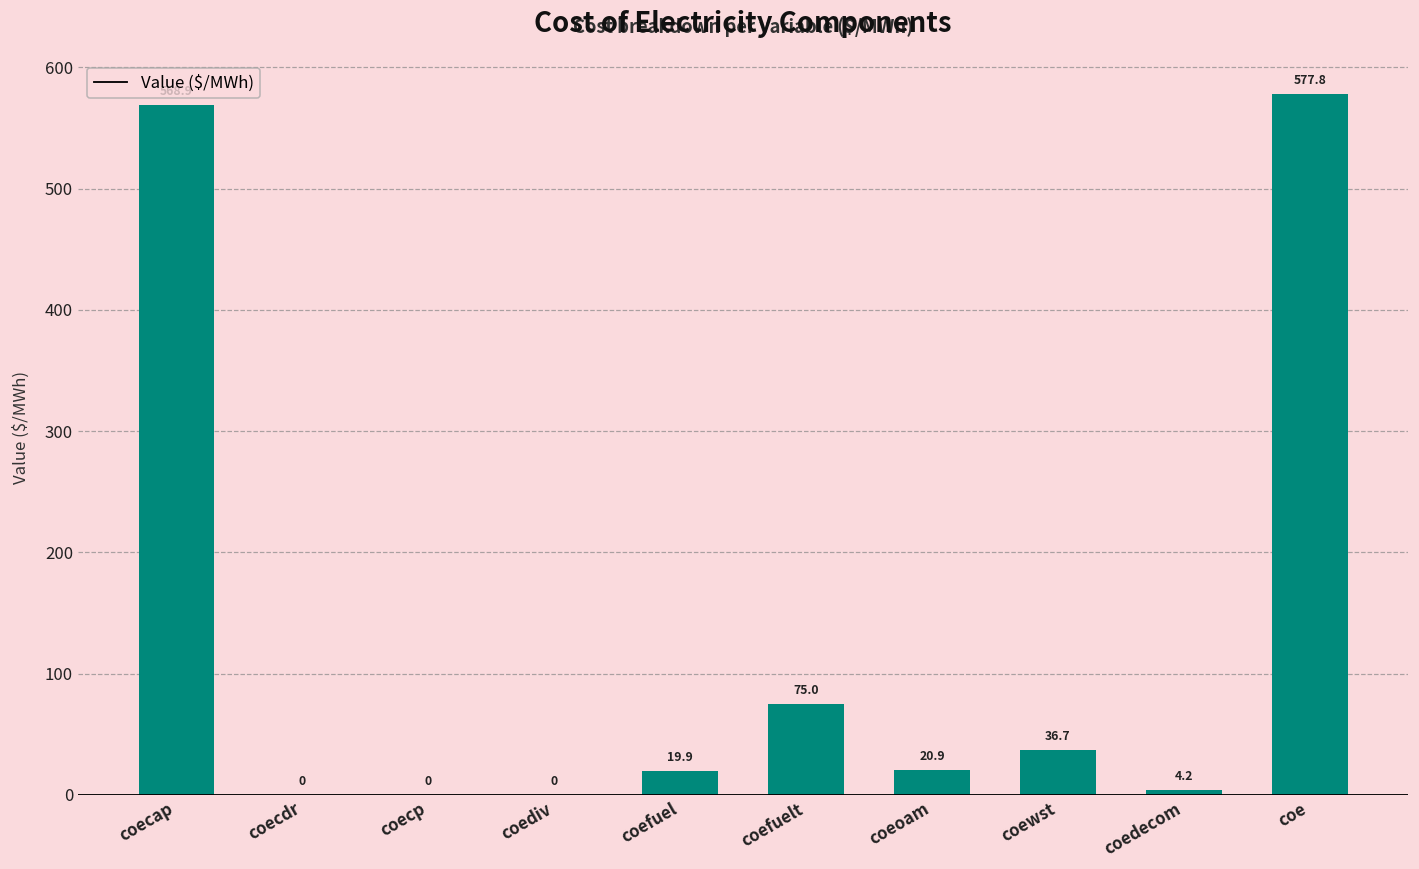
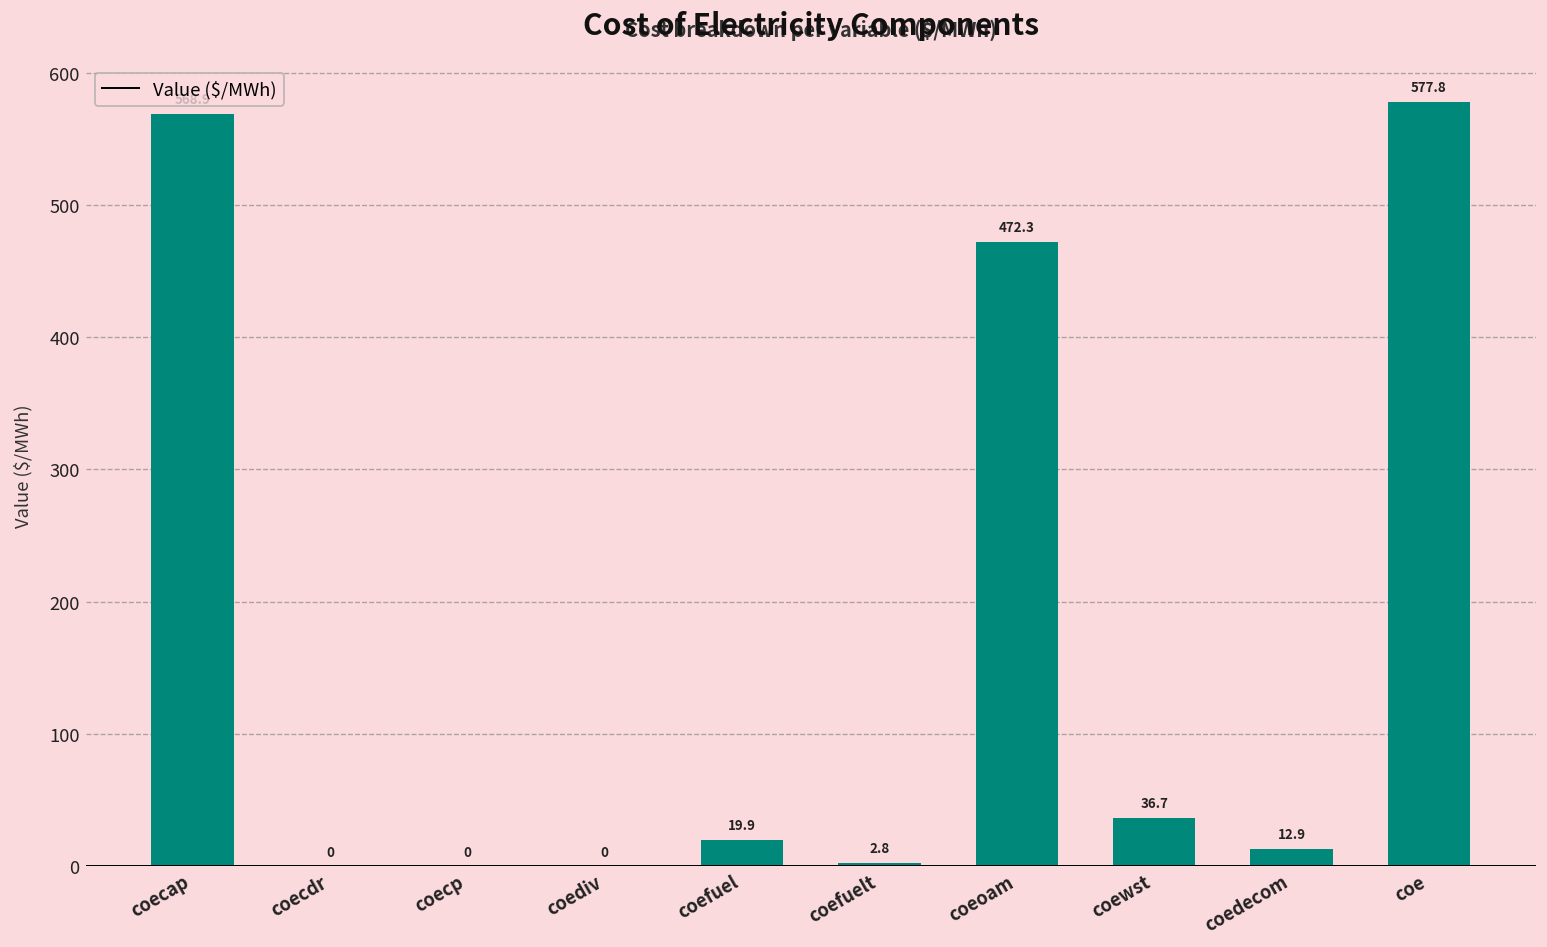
coefuelt: 75.0 -> 2.8
coeoam: 20.9 -> 472.3
coedecom: 4.2 -> 12.9
